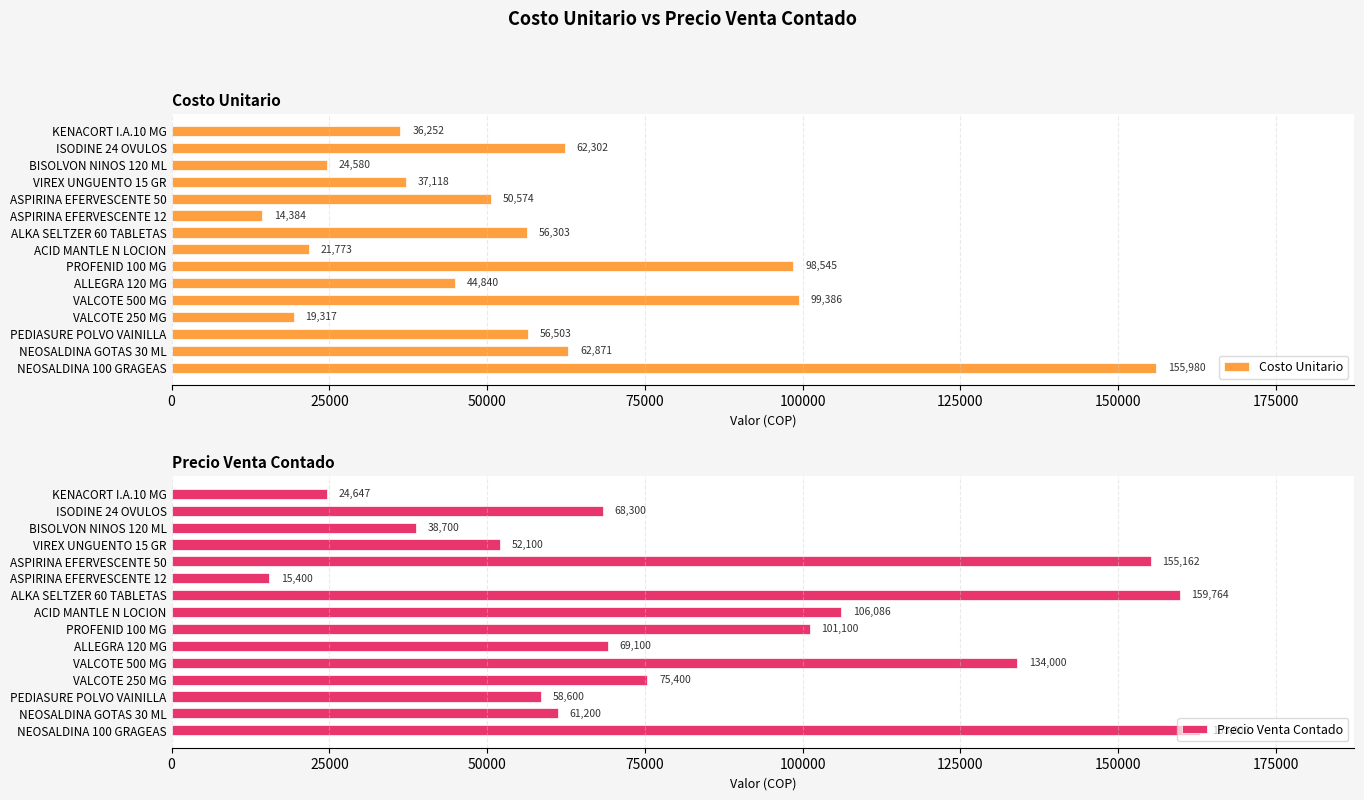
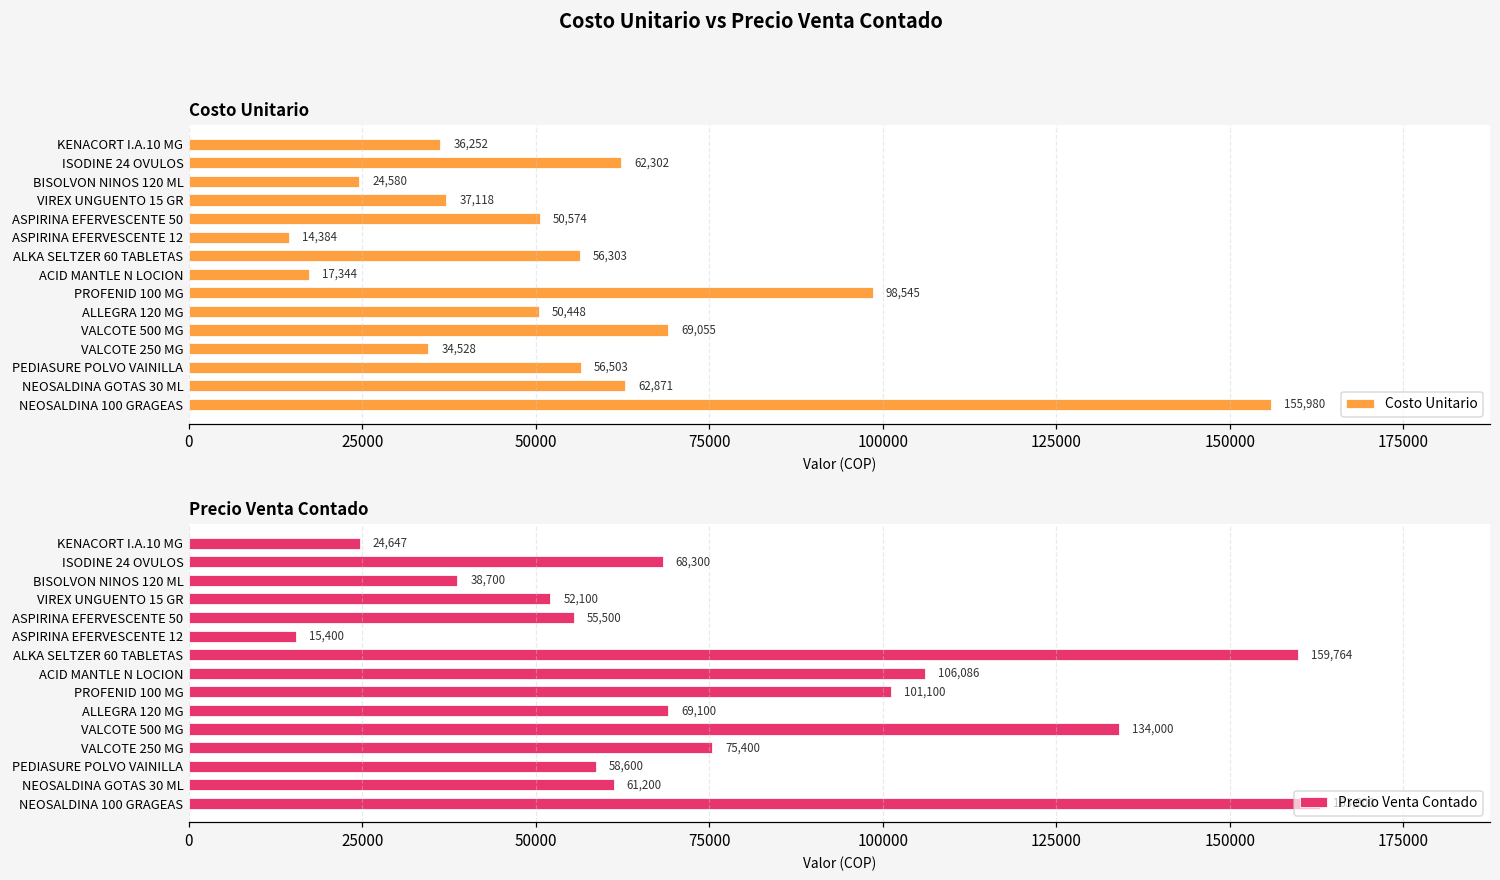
Costo Unitario, ACID MANTLE N LOCION: 21,773 -> 17,344
Costo Unitario, ALLEGRA 120 MG: 44,840 -> 50,448
Costo Unitario, VALCOTE 500 MG: 99,386 -> 69,055
Costo Unitario, VALCOTE 250 MG: 19,317 -> 34,528
Precio Venta Contado, ASPIRINA EFERVESCENTE 50: 155,162 -> 55,500
